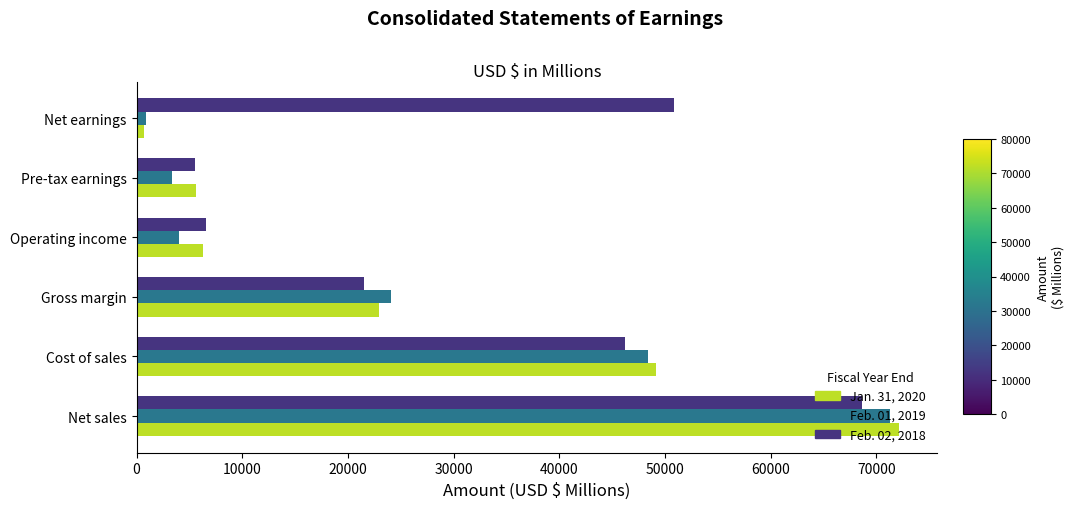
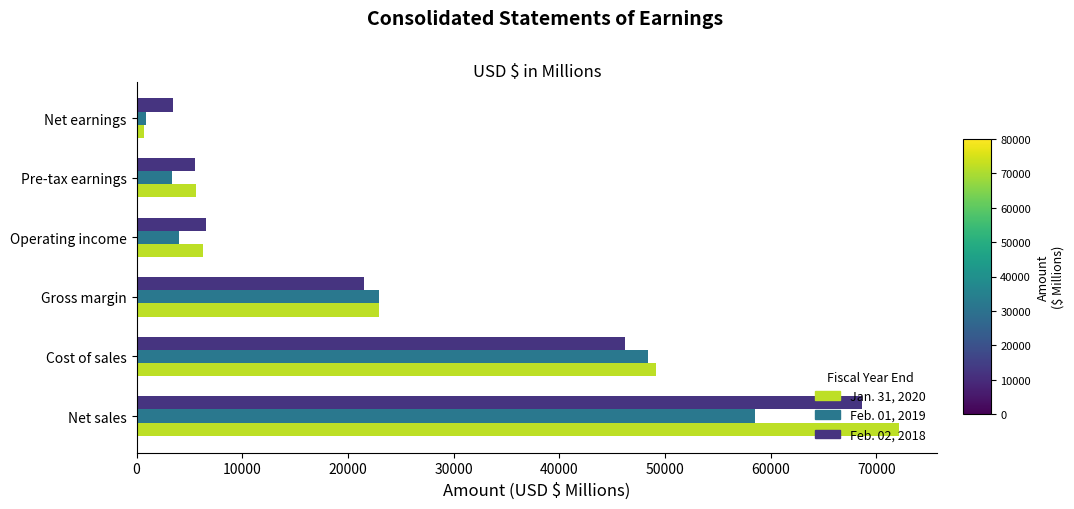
Feb. 02, 2018, Net earnings: 50900 -> 3400
Feb. 01, 2019, Gross margin: 24000 -> 22900
Feb. 01, 2019, Net sales: 71300 -> 58500
